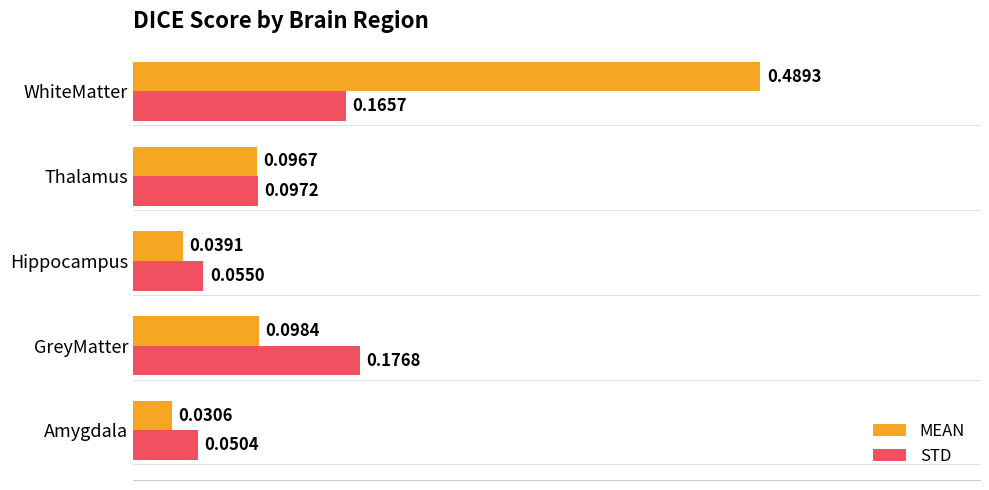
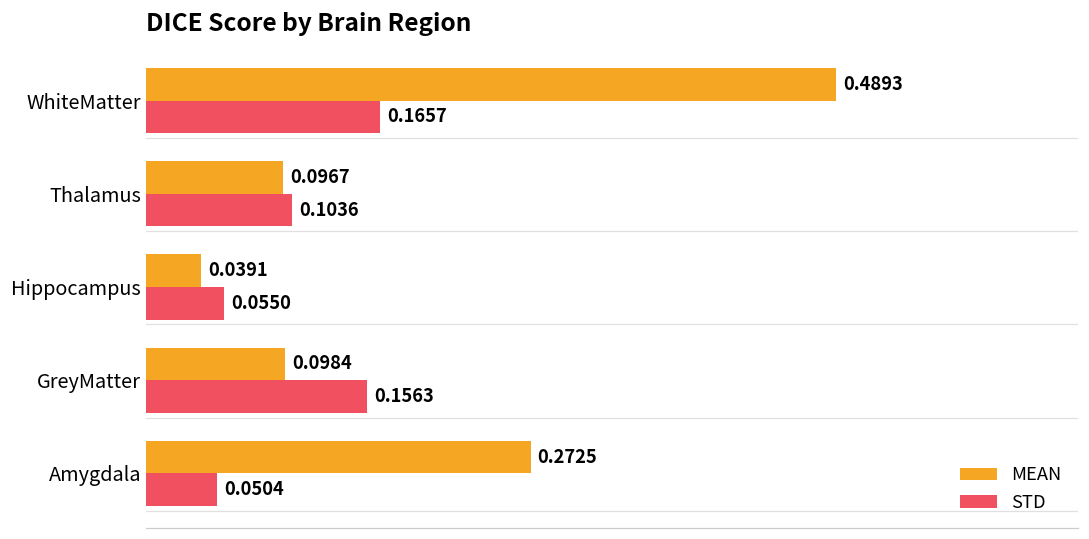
STD, Thalamus: 0.0972 -> 0.1036
STD, GreyMatter: 0.1768 -> 0.1563
MEAN, Amygdala: 0.0306 -> 0.2725
